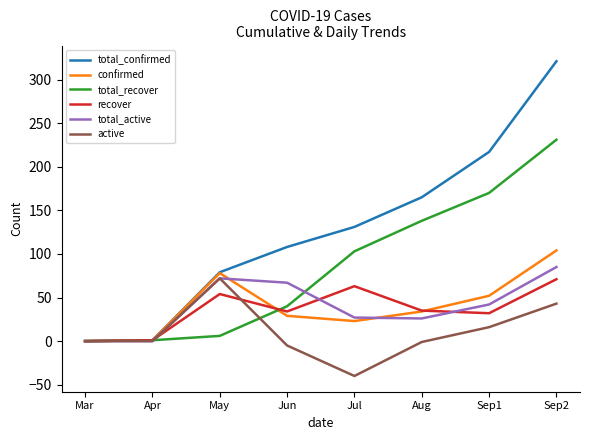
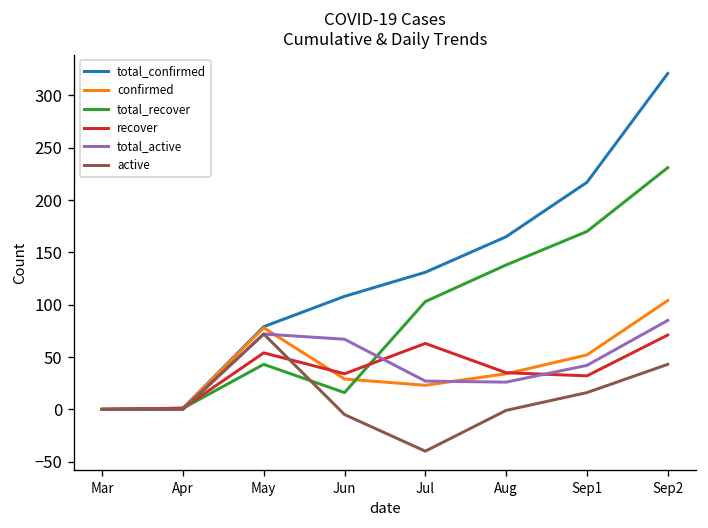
total_recover, May: 10 -> 40
total_recover, Jun: 40 -> 20
